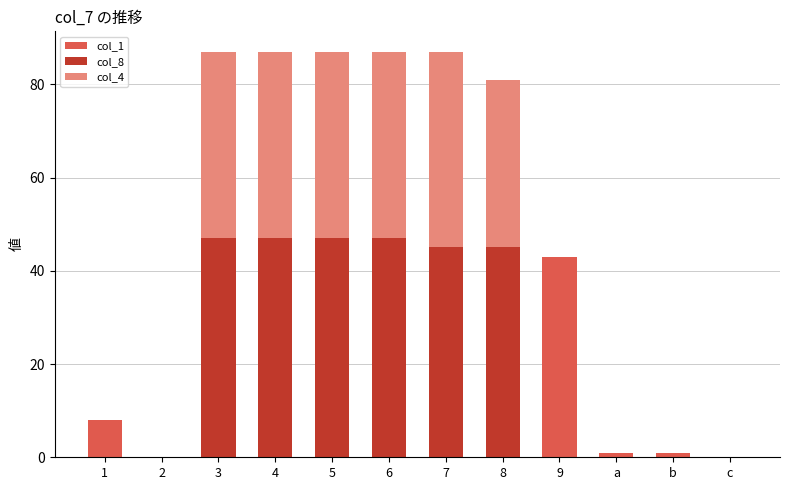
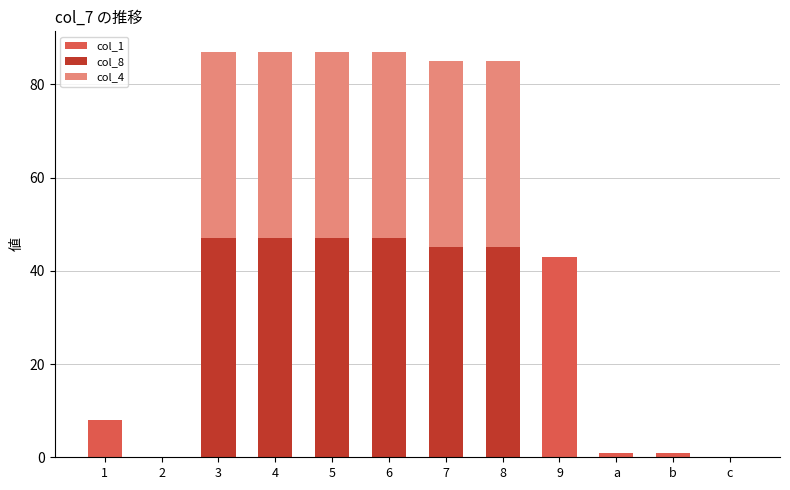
col_4, 7: 42 -> 40
col_4, 8: 36 -> 40
